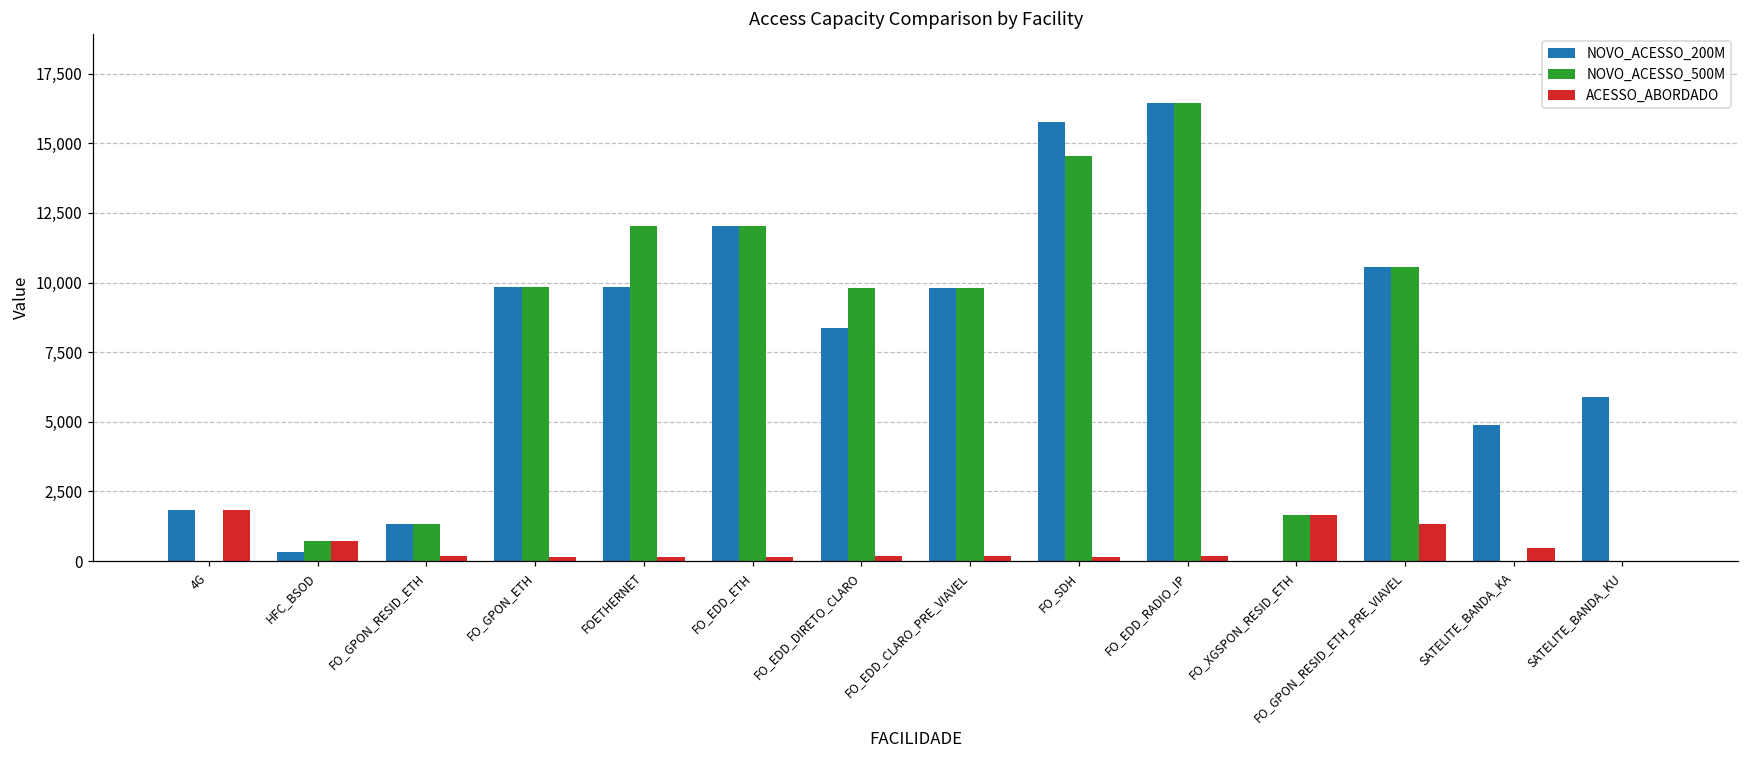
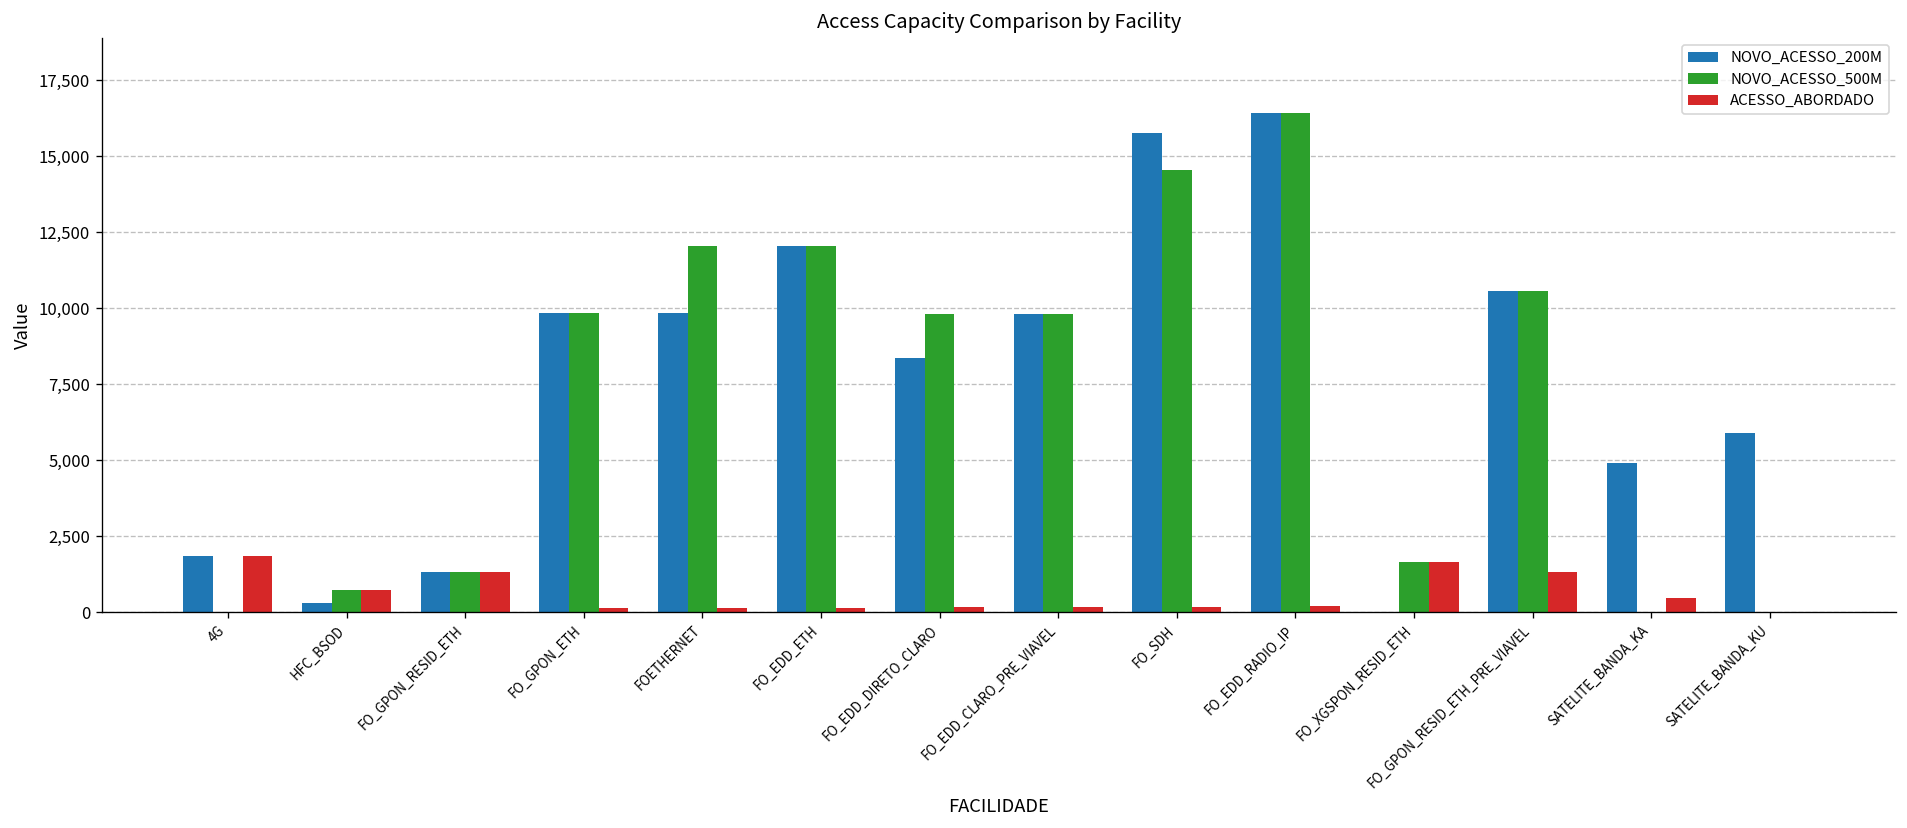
ACESSO_ABORDADO, FO_GPON_RESID_ETH: 200 -> 1,300
